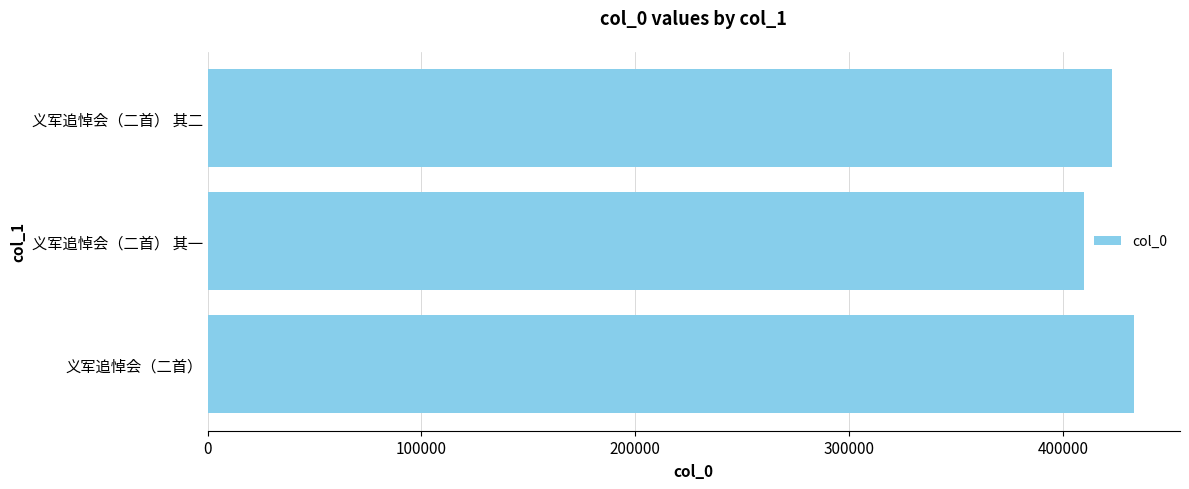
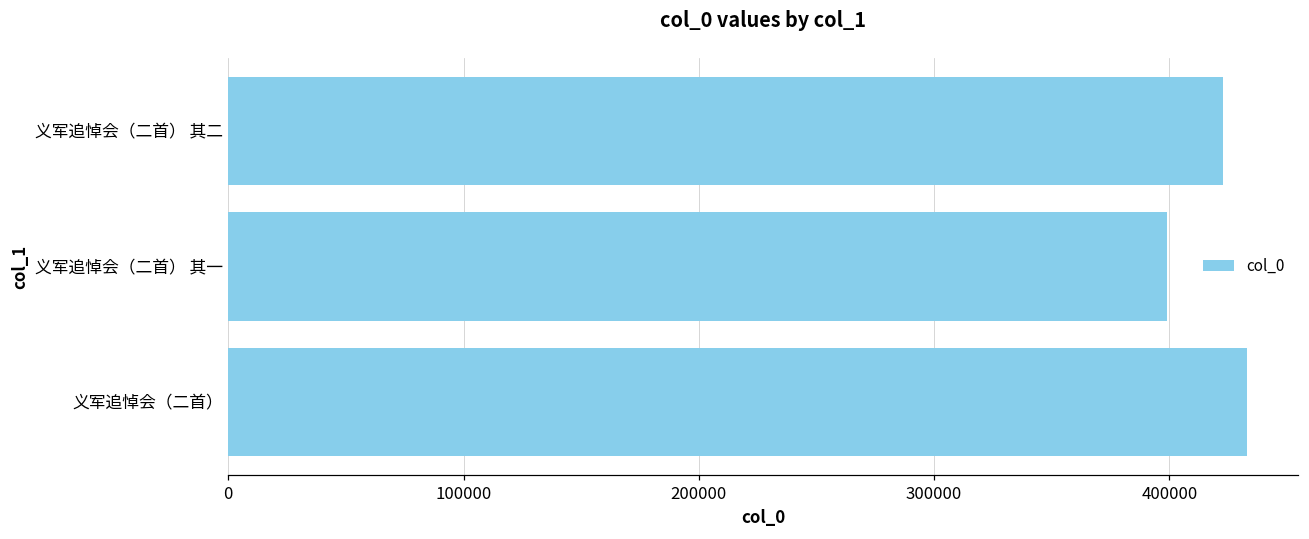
义军追悼会（二首） 其一: 410000 -> 399000
